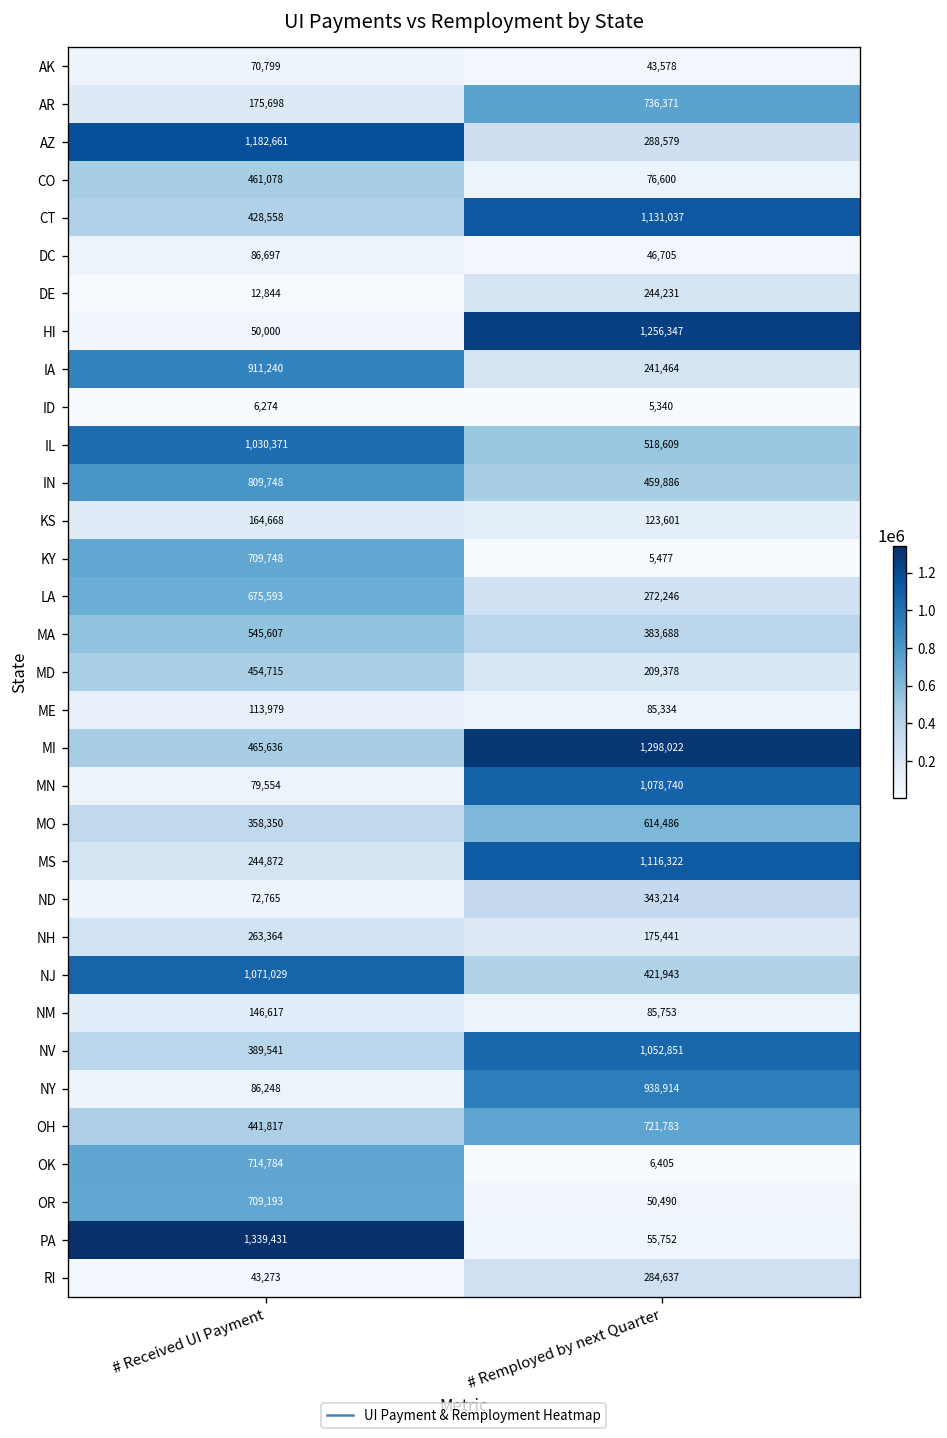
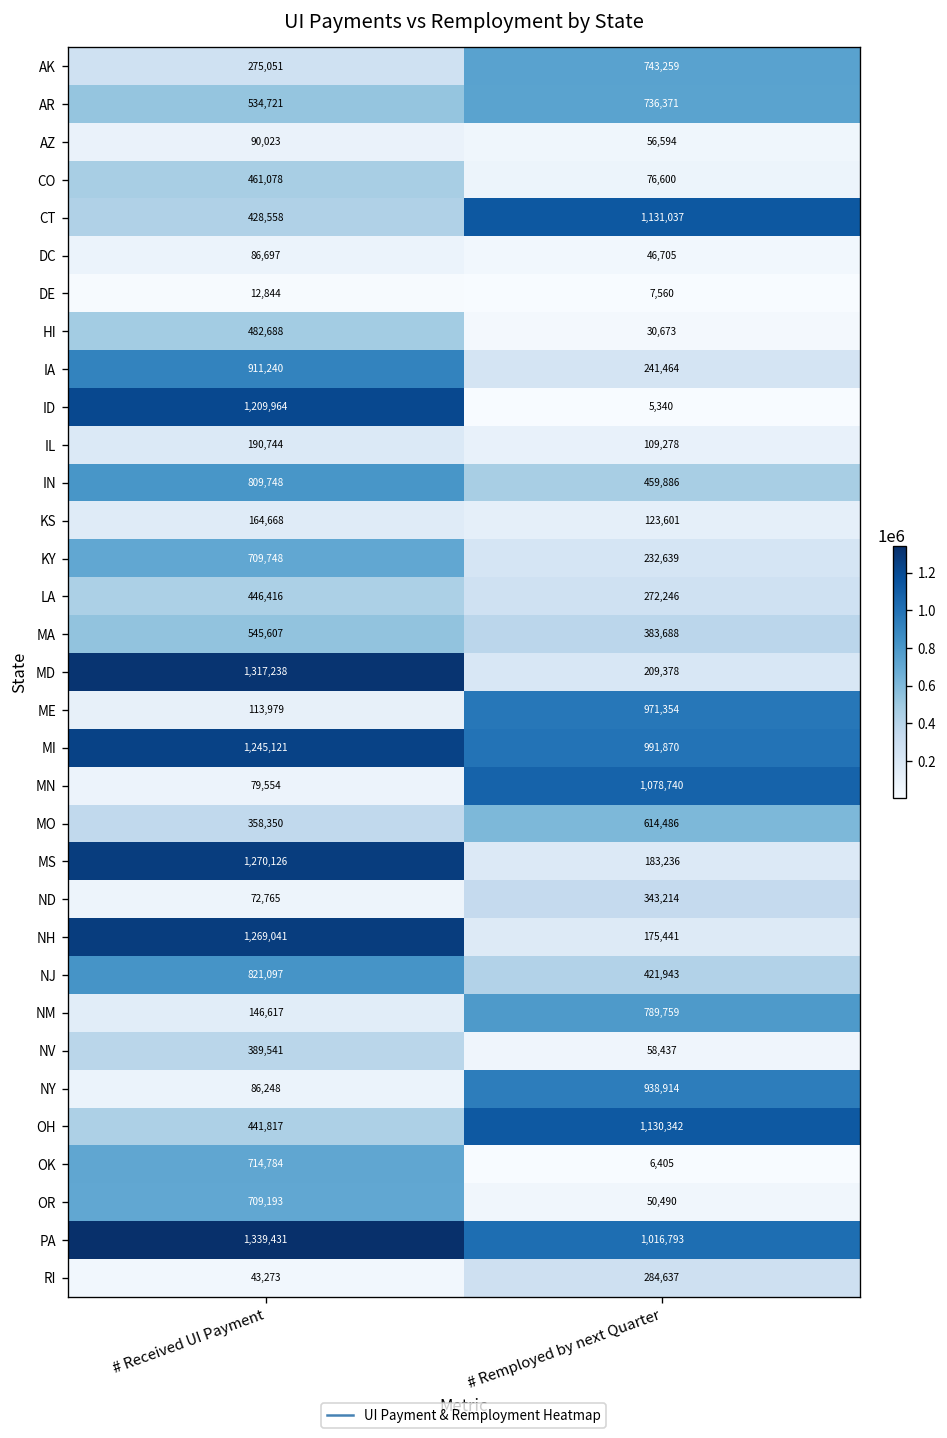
AK, # Received UI Payment: 70,799 -> 275,051
AK, # Remployed by next Quarter: 43,578 -> 743,259
AR, # Received UI Payment: 175,698 -> 534,721
AZ, # Received UI Payment: 1,182,661 -> 90,023
AZ, # Remployed by next Quarter: 288,579 -> 56,594
DE, # Remployed by next Quarter: 244,231 -> 7,560
HI, # Received UI Payment: 50,000 -> 482,688
HI, # Remployed by next Quarter: 1,256,347 -> 30,673
ID, # Received UI Payment: 6,274 -> 1,209,964
IL, # Received UI Payment: 1,030,371 -> 190,744
IL, # Remployed by next Quarter: 518,609 -> 109,278
KY, # Remployed by next Quarter: 5,477 -> 232,639
LA, # Received UI Payment: 675,593 -> 446,416
MD, # Received UI Payment: 454,715 -> 1,317,238
ME, # Remployed by next Quarter: 85,334 -> 971,354
MI, # Received UI Payment: 465,636 -> 1,245,121
MI, # Remployed by next Quarter: 1,298,022 -> 991,870
MS, # Received UI Payment: 244,872 -> 1,270,126
MS, # Remployed by next Quarter: 1,116,322 -> 183,236
NH, # Received UI Payment: 263,364 -> 1,269,041
NJ, # Received UI Payment: 1,071,029 -> 821,097
NM, # Remployed by next Quarter: 85,753 -> 789,759
NV, # Remployed by next Quarter: 1,052,851 -> 58,437
OH, # Remployed by next Quarter: 721,783 -> 1,130,342
PA, # Remployed by next Quarter: 55,752 -> 1,016,793
